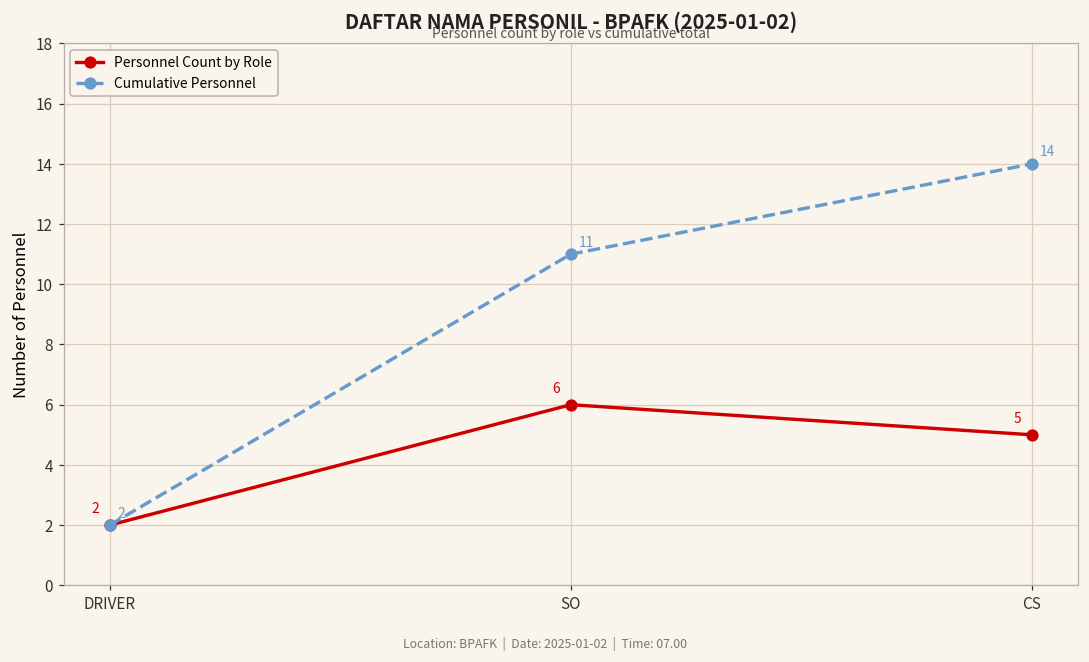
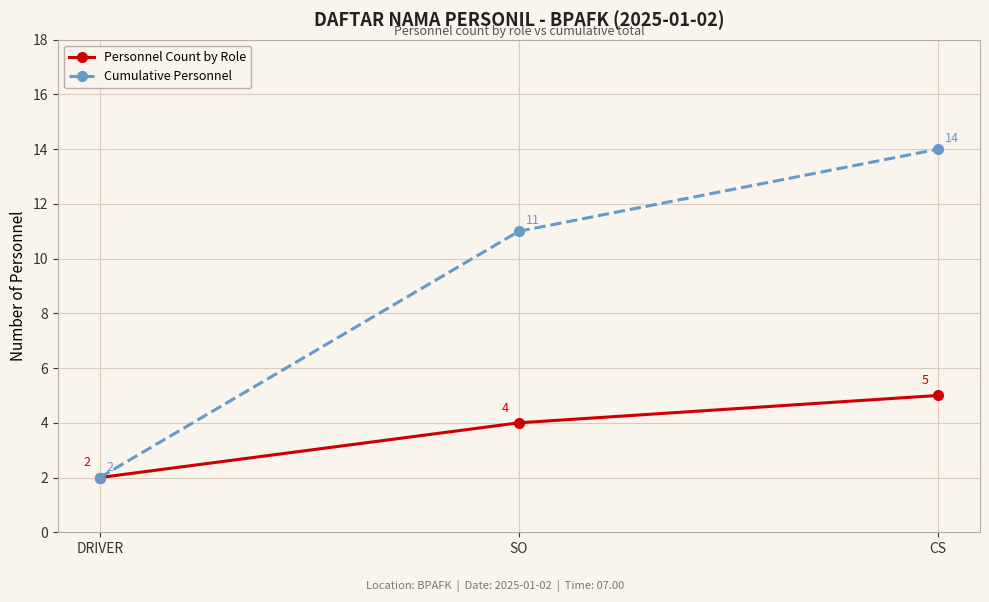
Personnel Count by Role, SO: 6 -> 4
